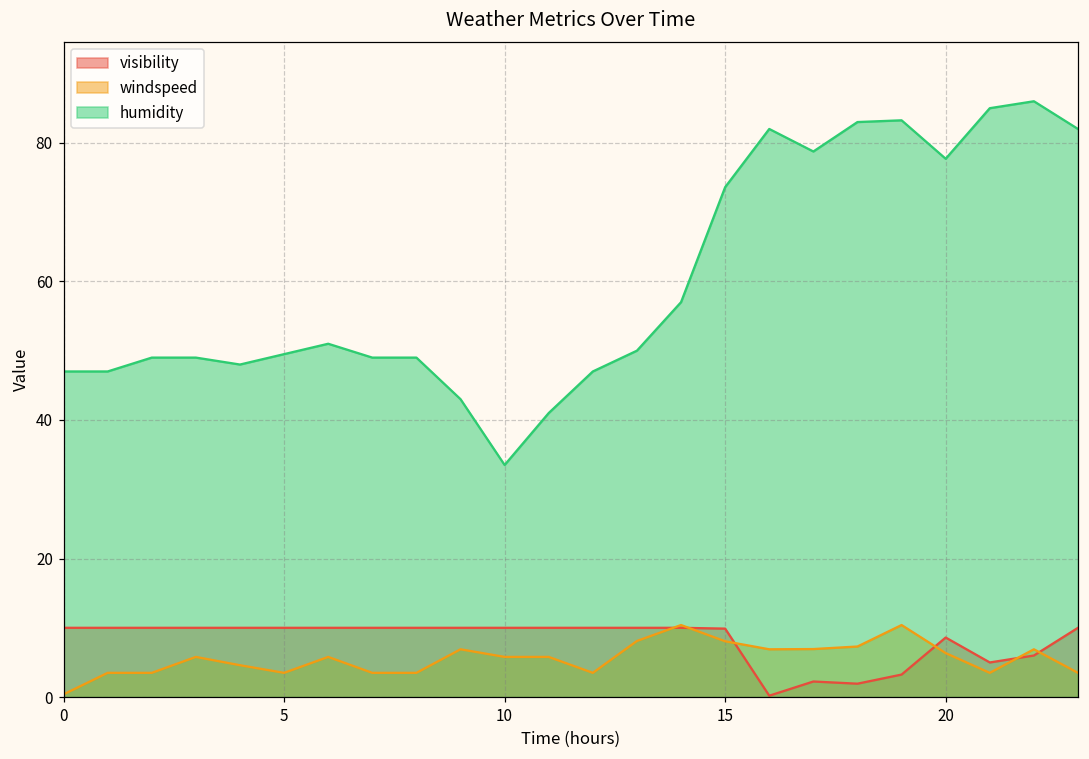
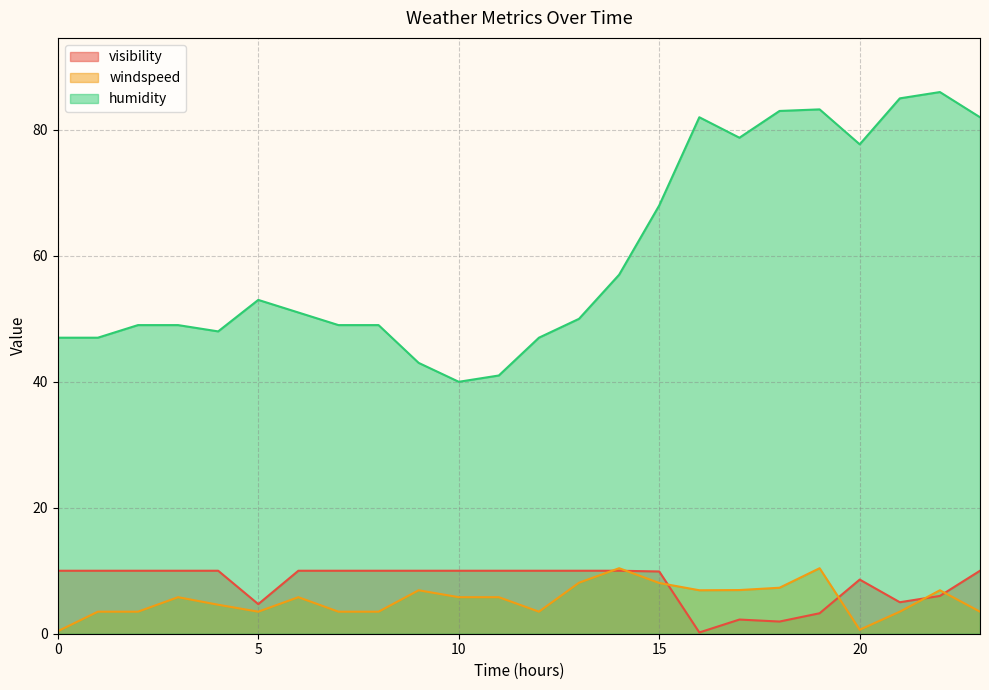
visibility, 5: 10 -> 5
humidity, 5: 50 -> 53
humidity, 10: 34 -> 40
humidity, 15: 74 -> 68
windspeed, 20: 6 -> 1
